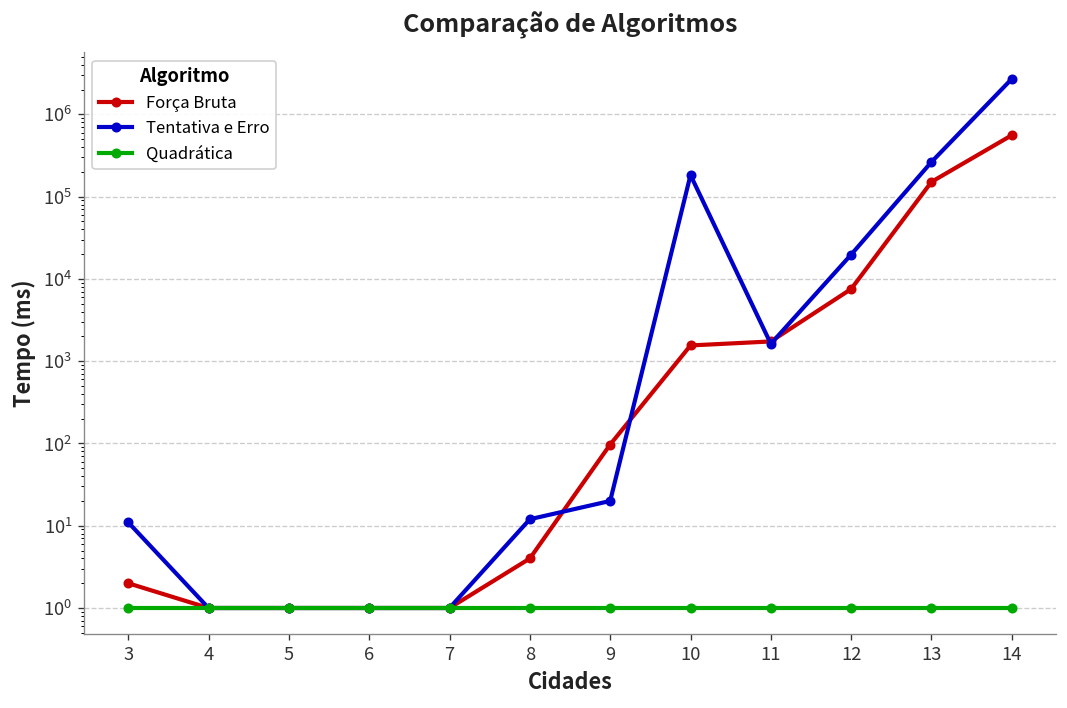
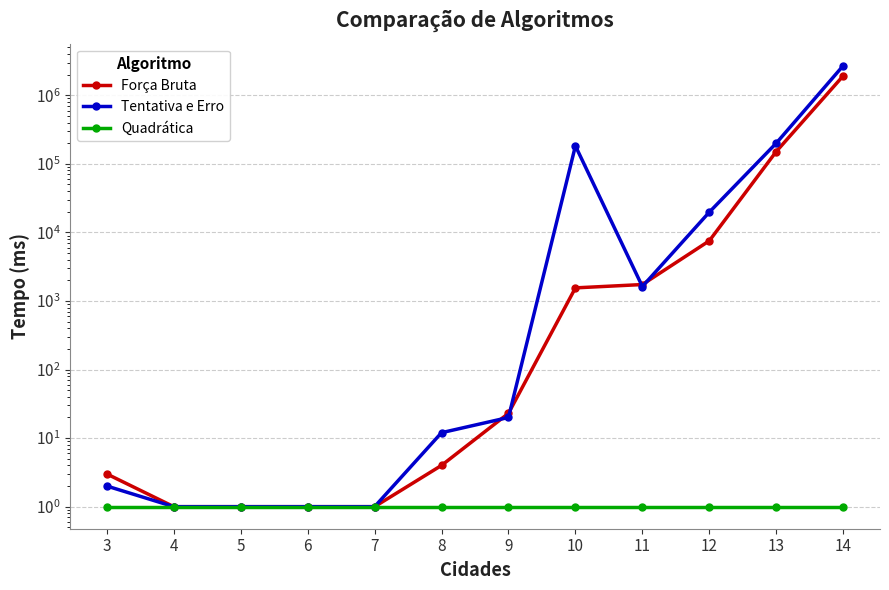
Força Bruta, 3: 2 -> 3
Tentativa e Erro, 3: 11 -> 2
Força Bruta, 9: 100 -> 23
Tentativa e Erro, 13: 260000 -> 200000
Força Bruta, 14: 600000 -> 1900000
